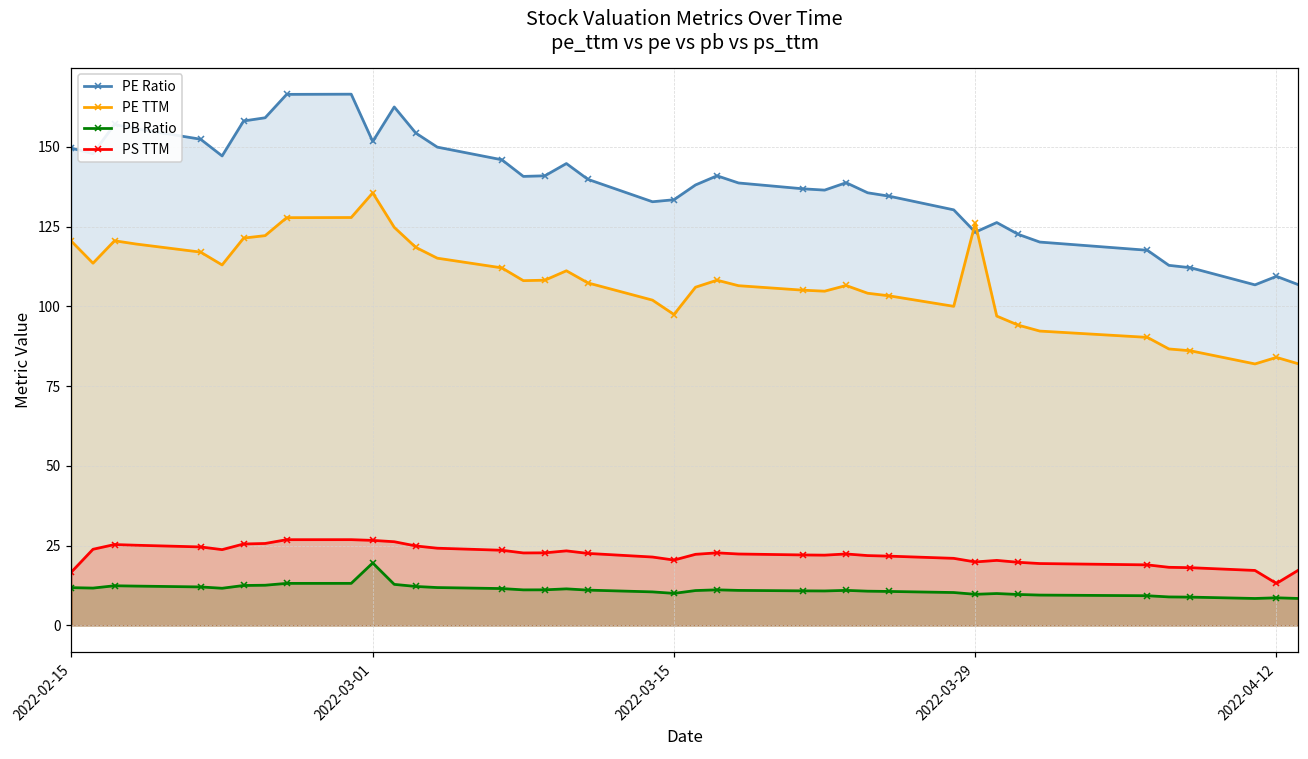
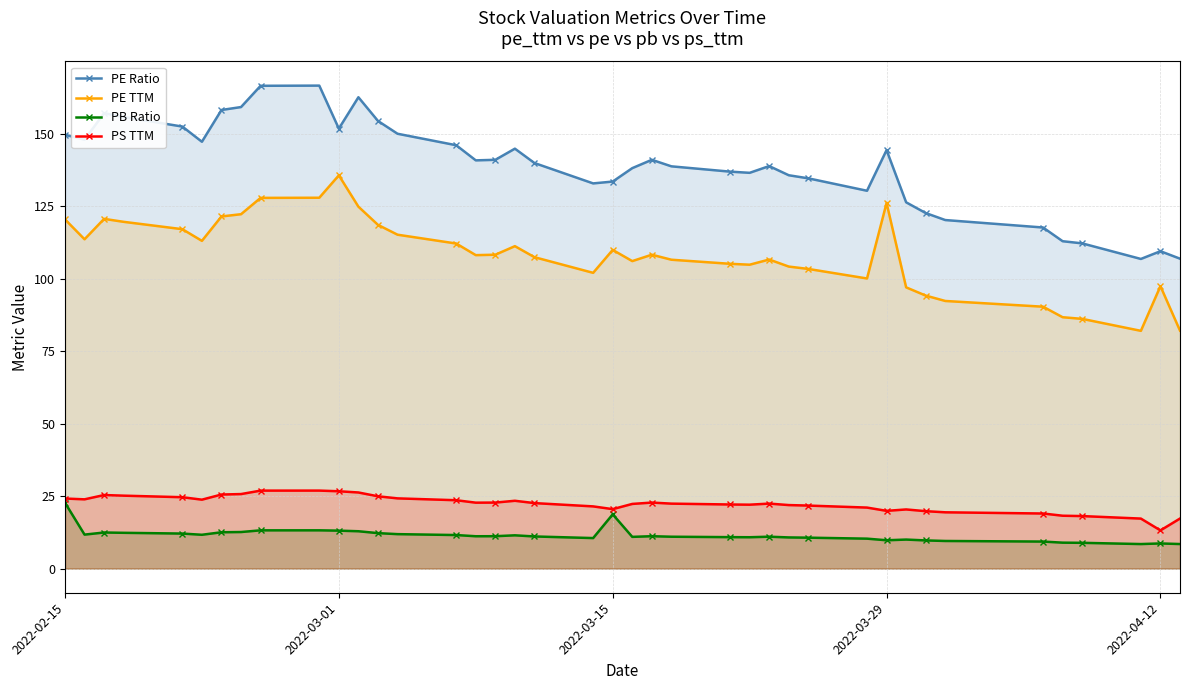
PB Ratio, 2022-02-15: 12 -> 23
PS TTM, 2022-02-15: 17 -> 24
PB Ratio, 2022-03-01: 20 -> 13
PE TTM, 2022-03-15: 97 -> 110
PB Ratio, 2022-03-15: 10 -> 19
PE Ratio, 2022-03-29: 123 -> 144
PE TTM, 2022-04-12: 84 -> 97
